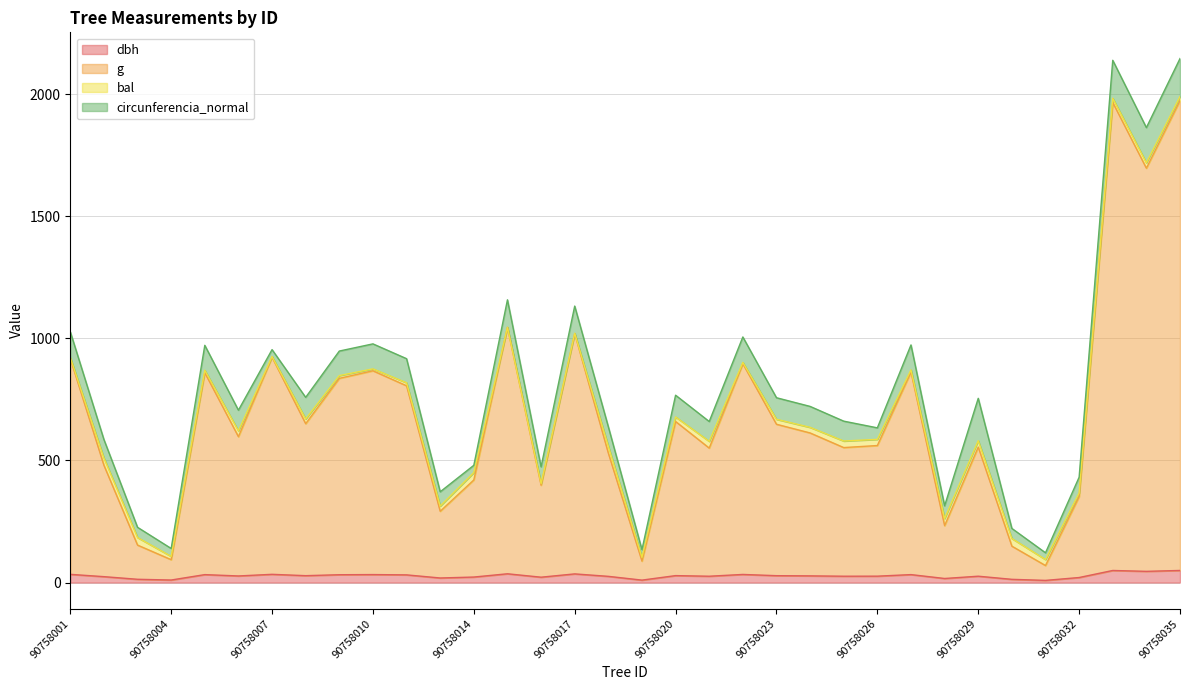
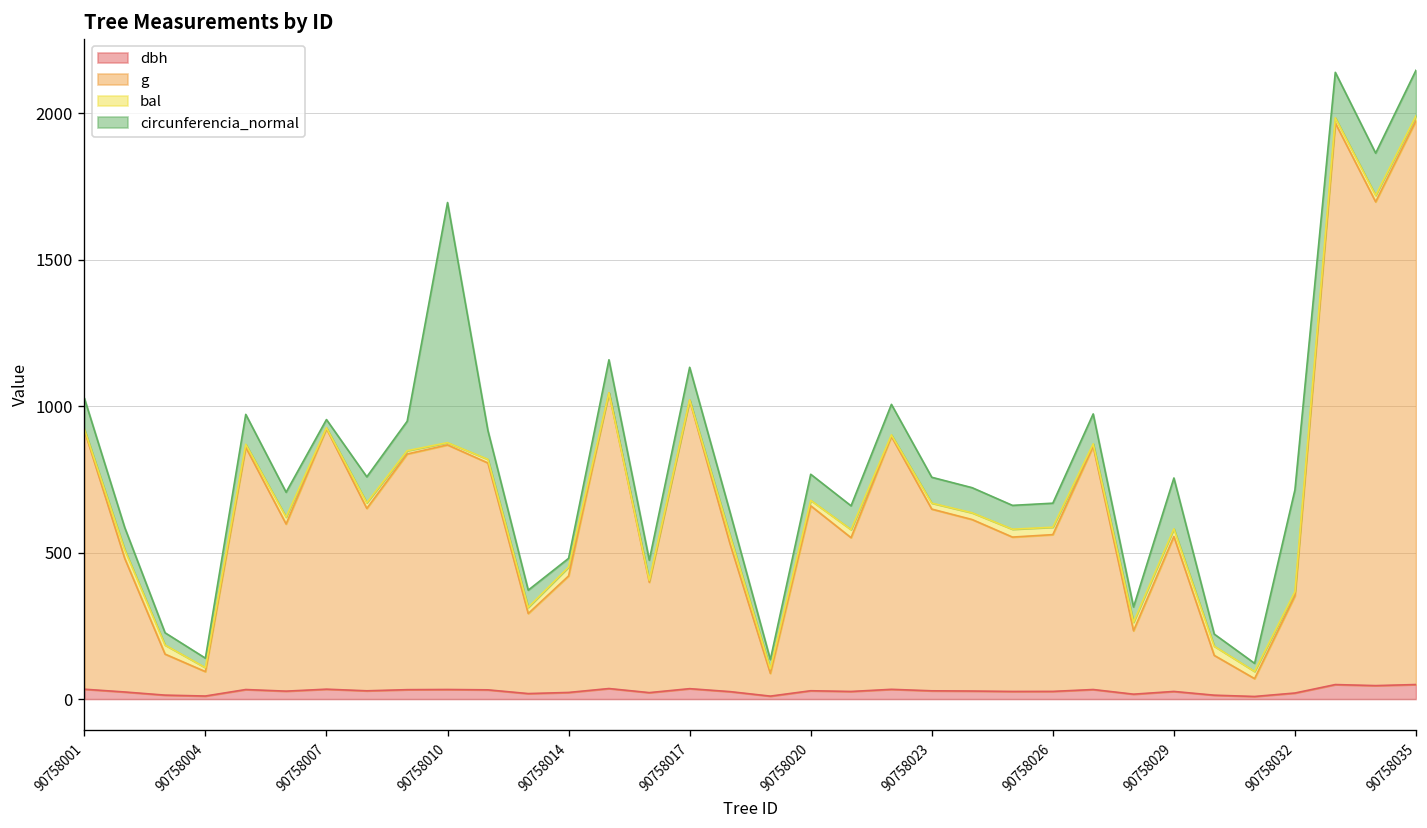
circunferencia_normal, 90758010: 100 -> 820
circunferencia_normal, 90758026: 50 -> 80
circunferencia_normal, 90758032: 60 -> 350
